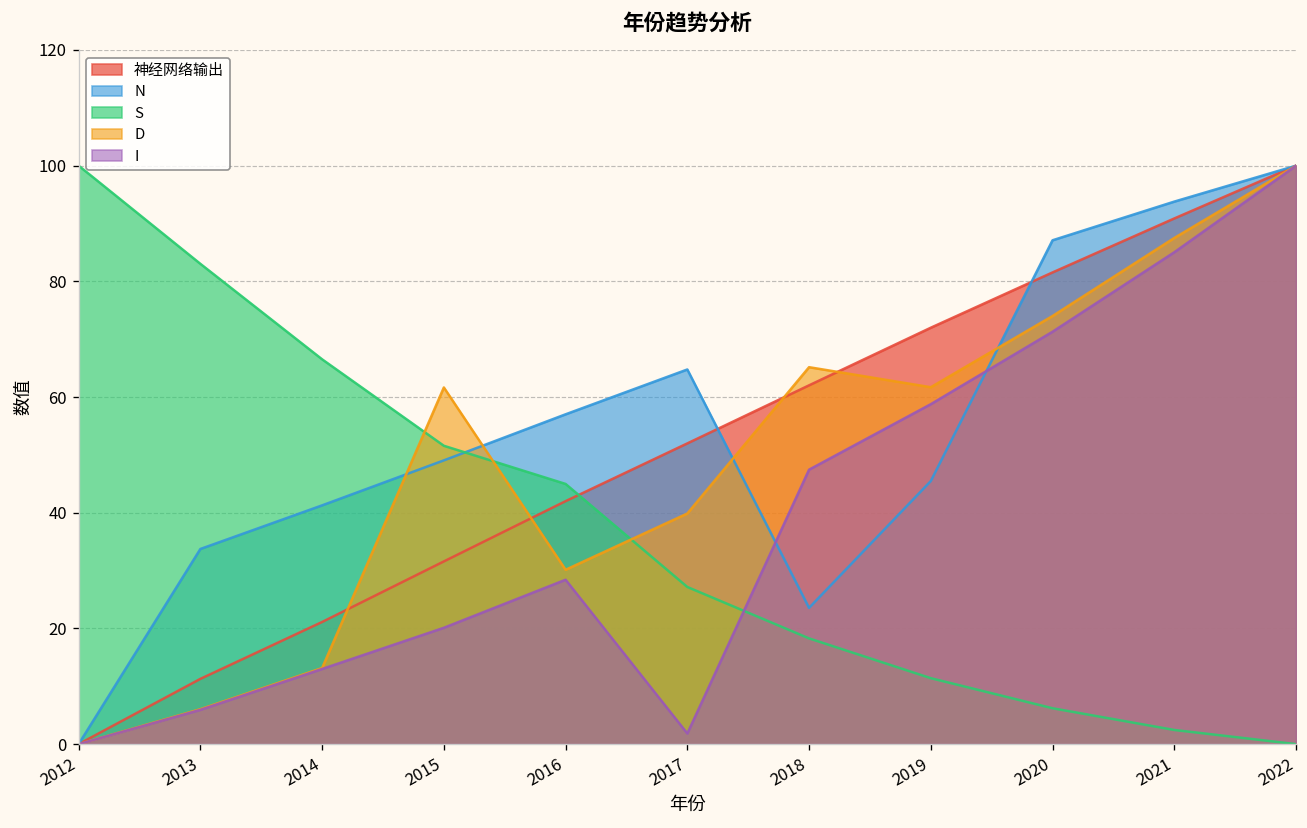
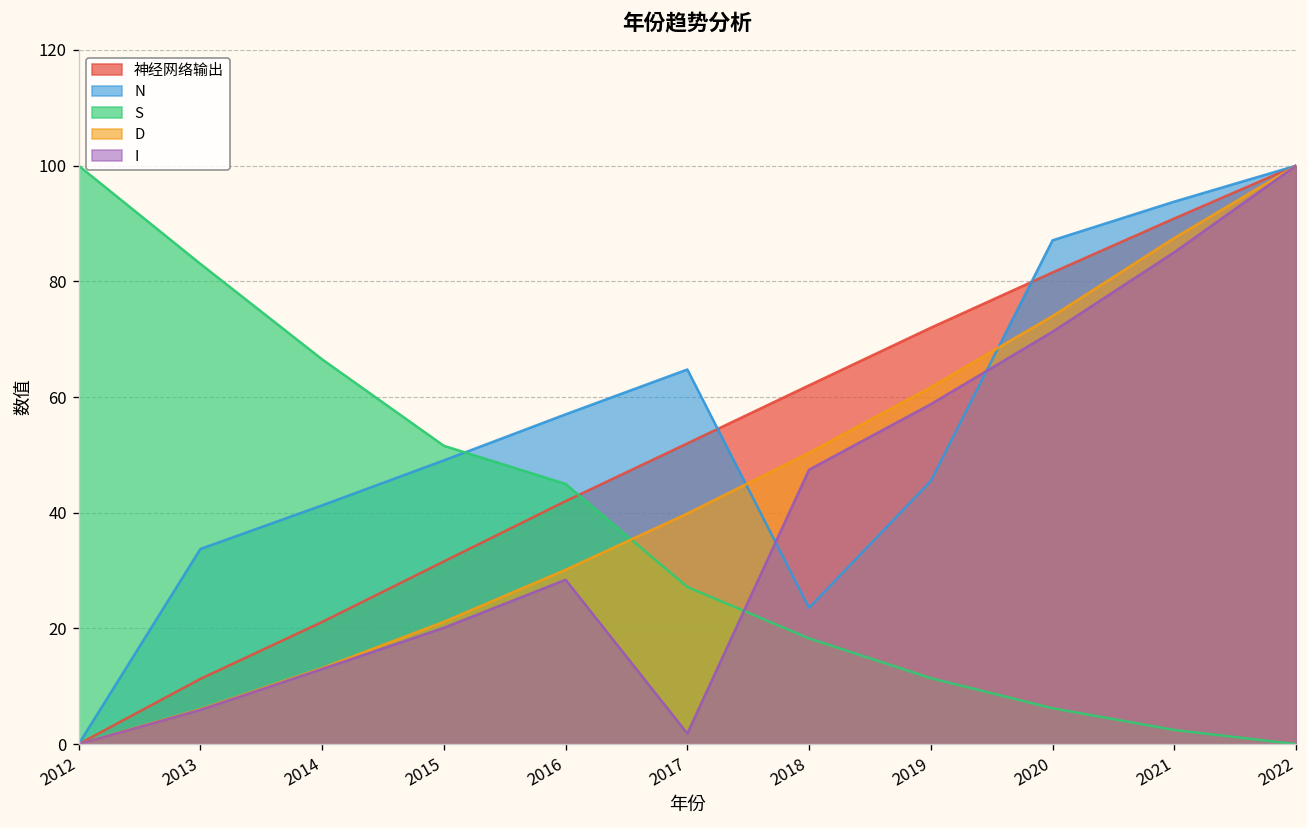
D, 2015: 62 -> 21
D, 2018: 65 -> 50
